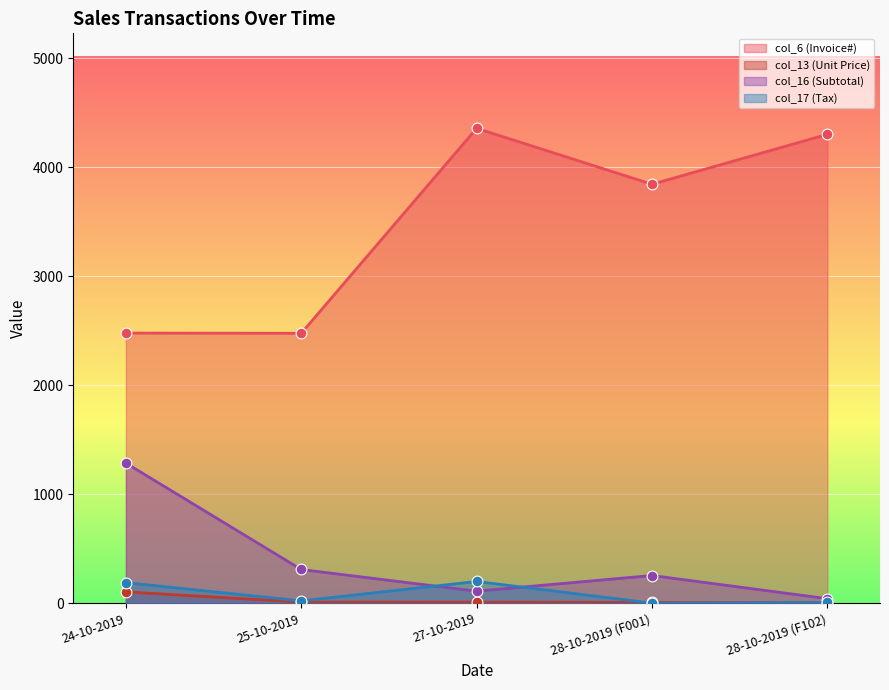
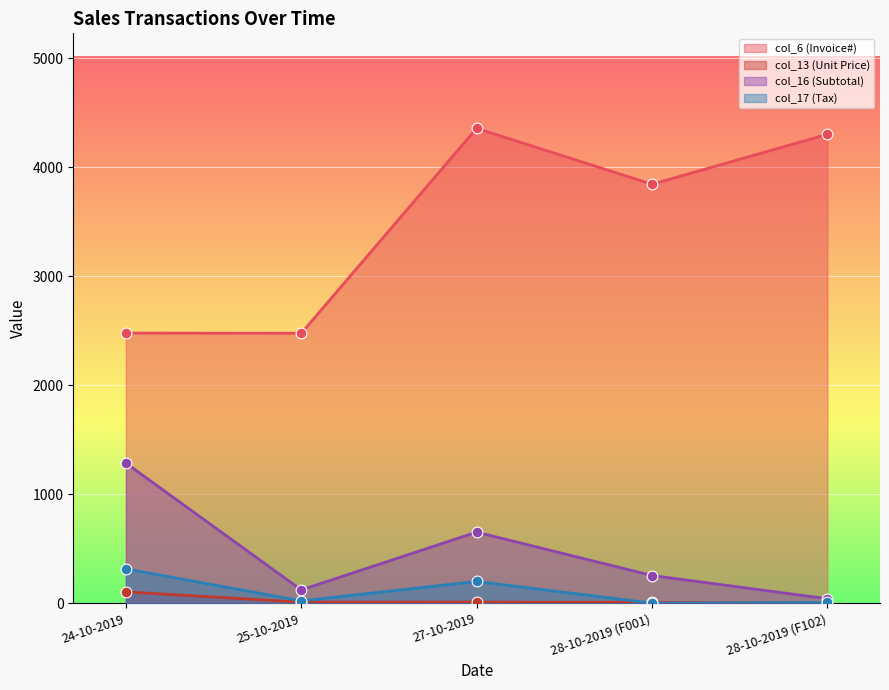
col_17 (Tax), 24-10-2019: 190 -> 320
col_16 (Subtotal), 25-10-2019: 310 -> 120
col_16 (Subtotal), 27-10-2019: 110 -> 650
